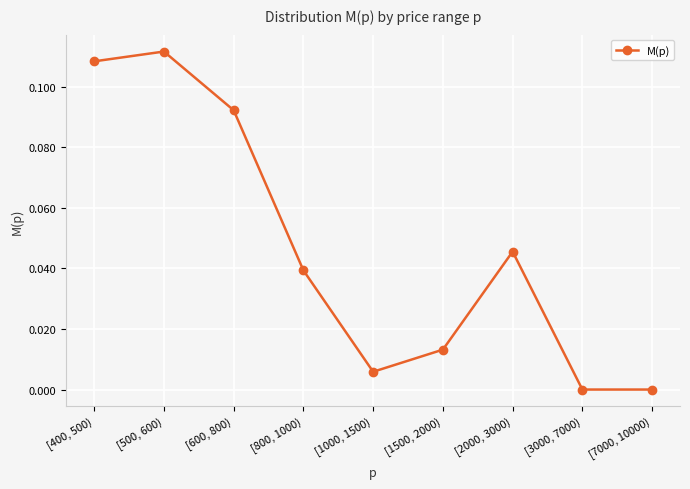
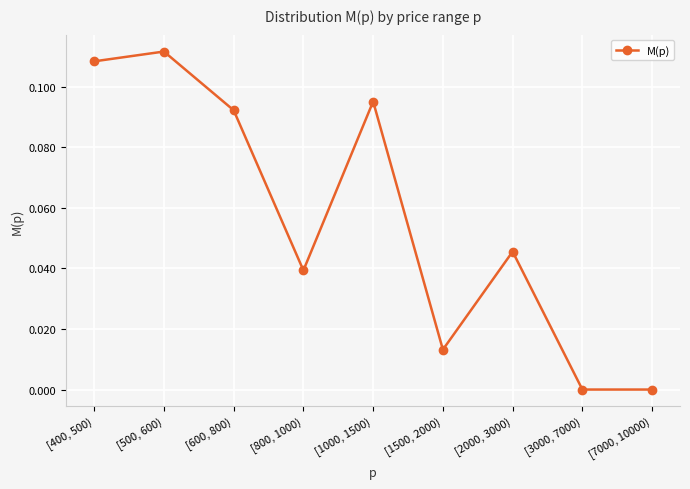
[1000, 1500): 0.006 -> 0.095
